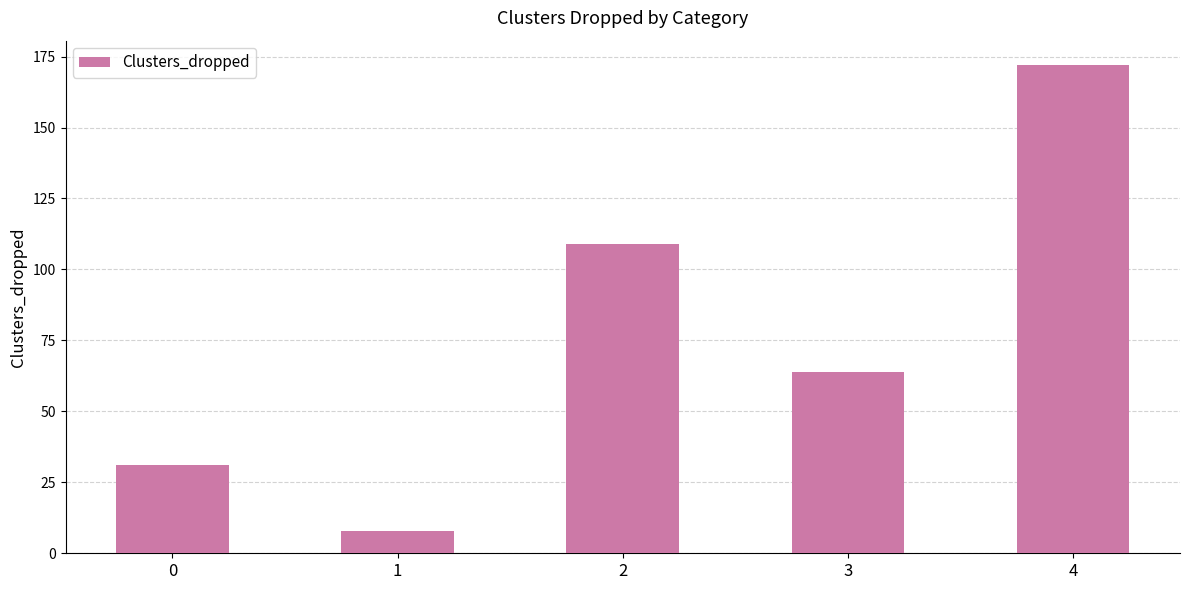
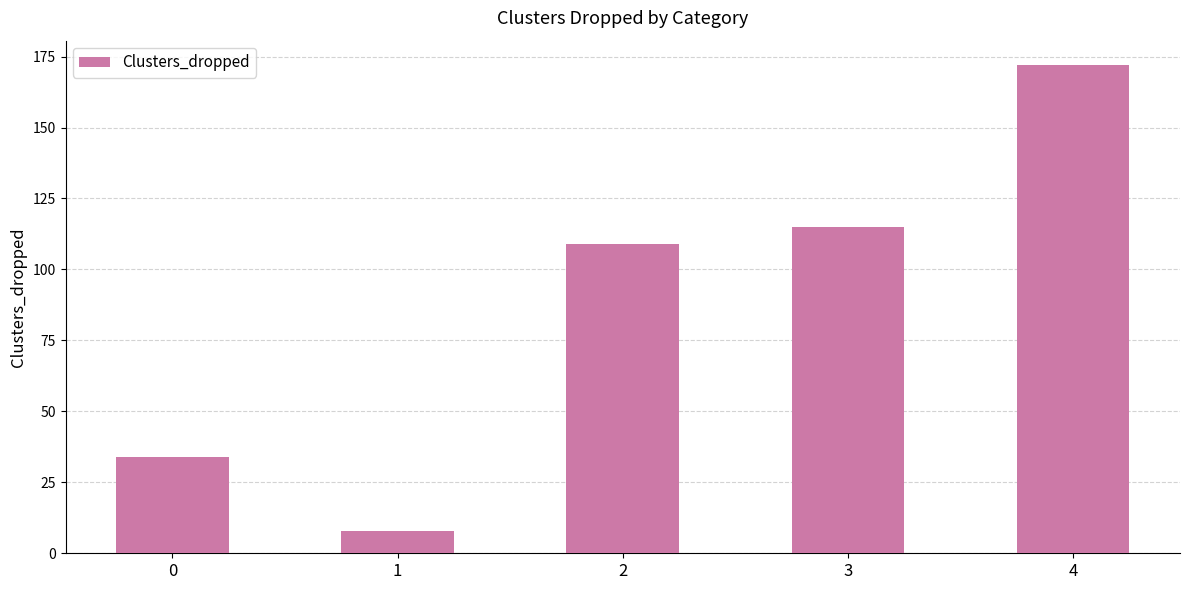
0: 31 -> 34
3: 64 -> 115
